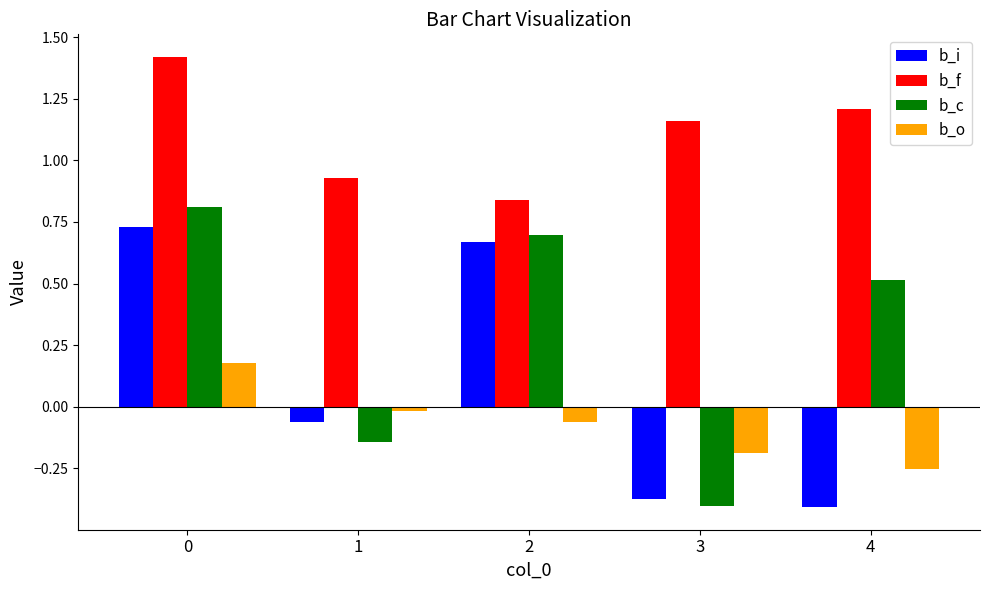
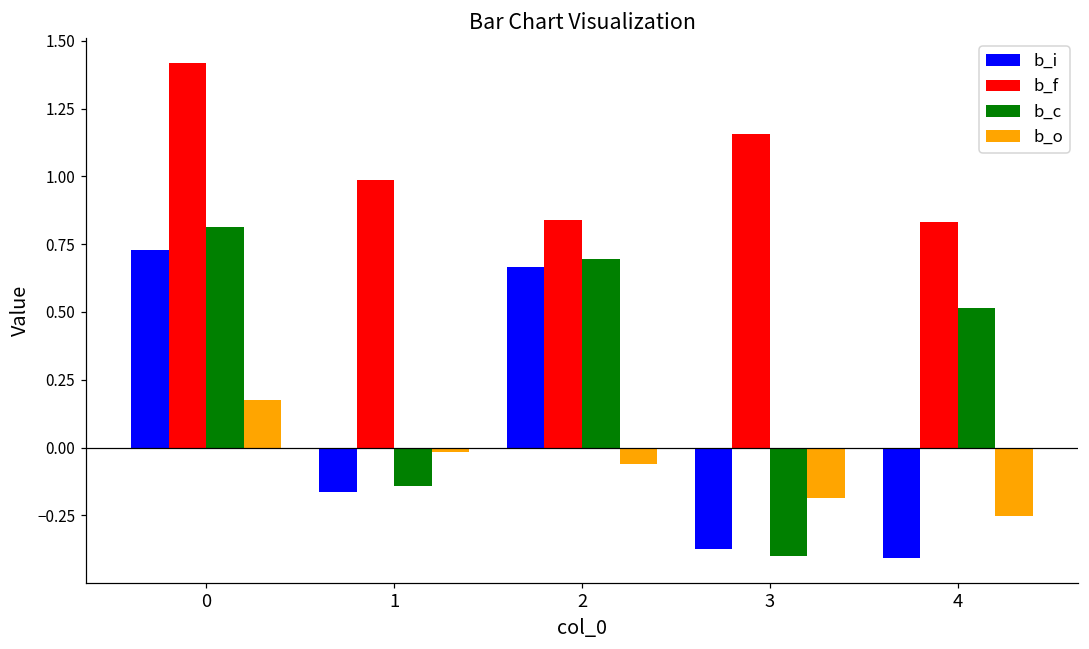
b_i, 1: -0.06 -> -0.16
b_f, 1: 0.93 -> 0.99
b_f, 4: 1.21 -> 0.83
